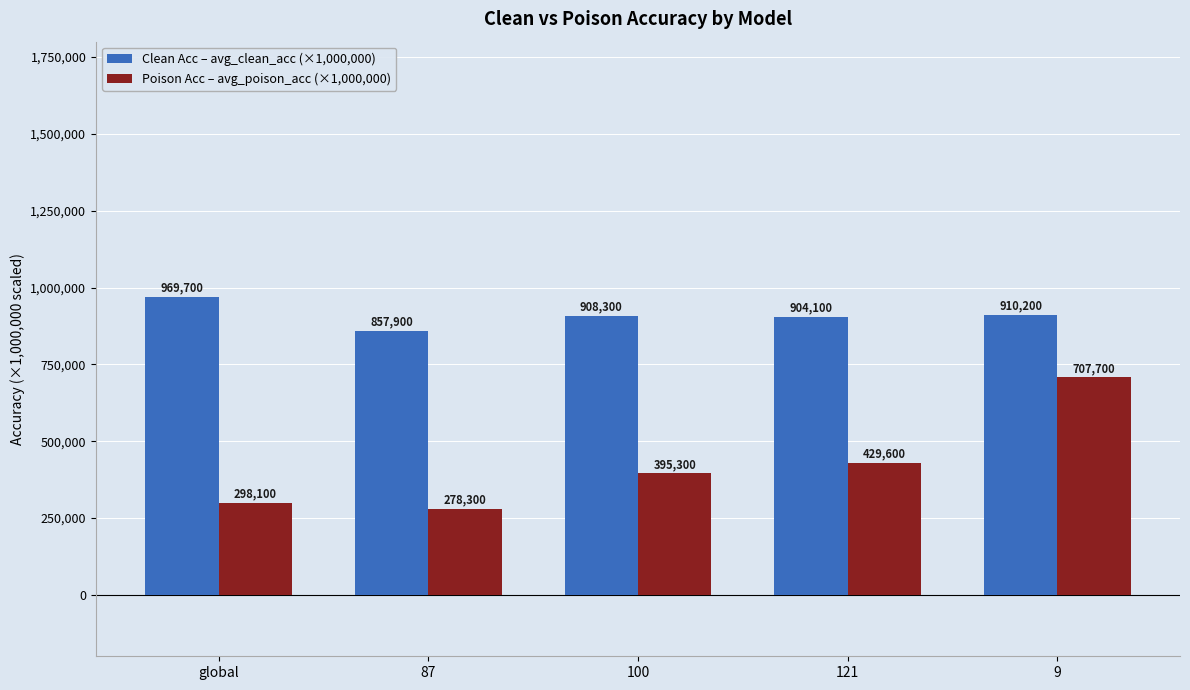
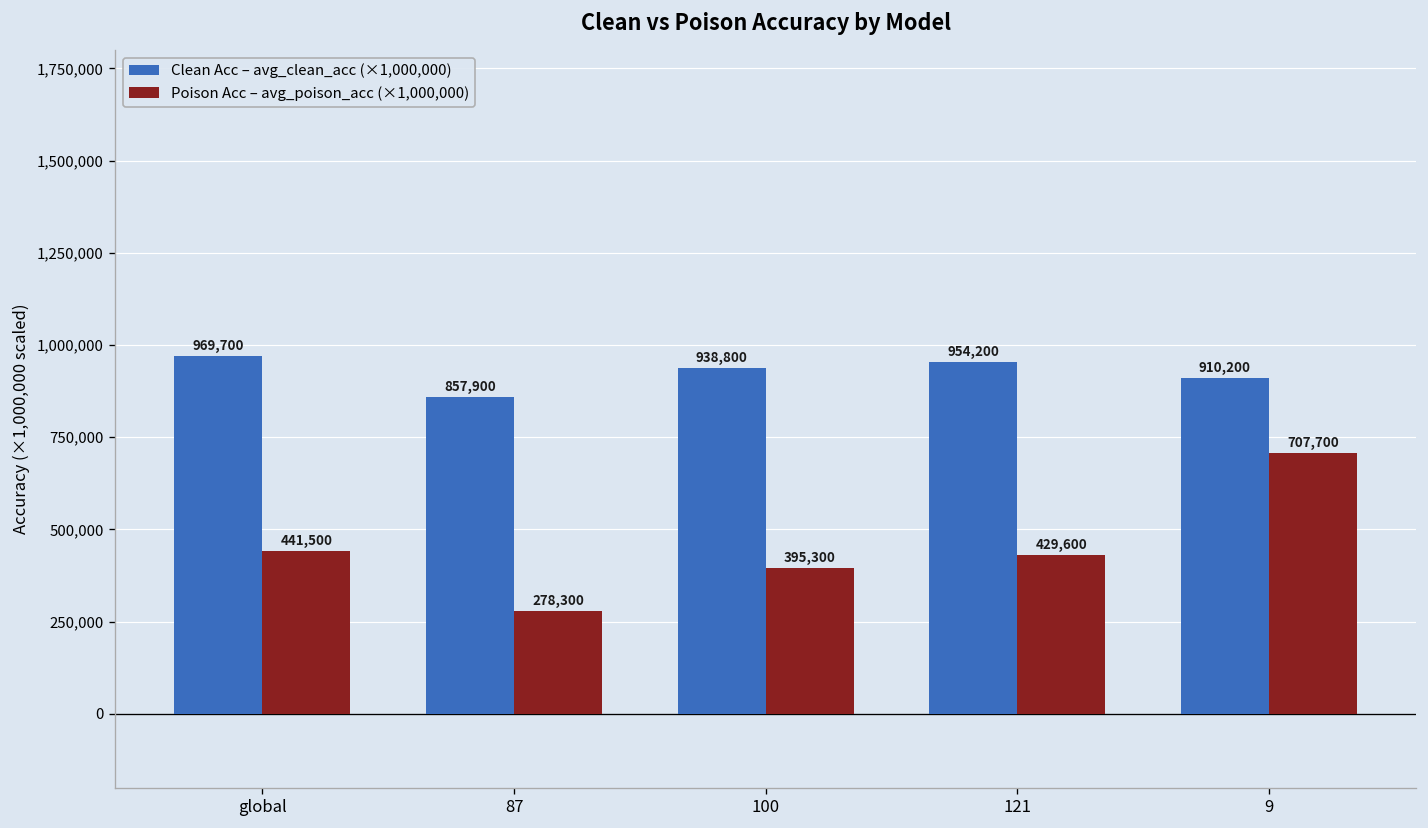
Poison Acc – avg_poison_acc (×1,000,000), global: 298,100 -> 441,500
Clean Acc – avg_clean_acc (×1,000,000), 100: 908,300 -> 938,800
Clean Acc – avg_clean_acc (×1,000,000), 121: 904,100 -> 954,200
